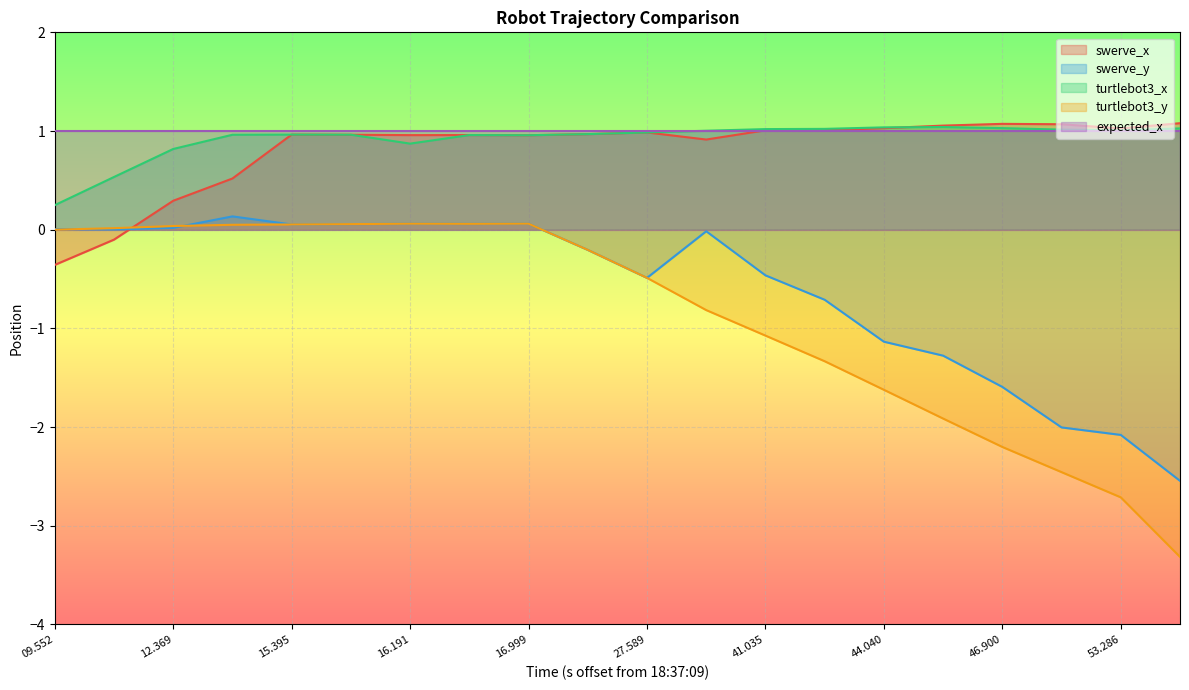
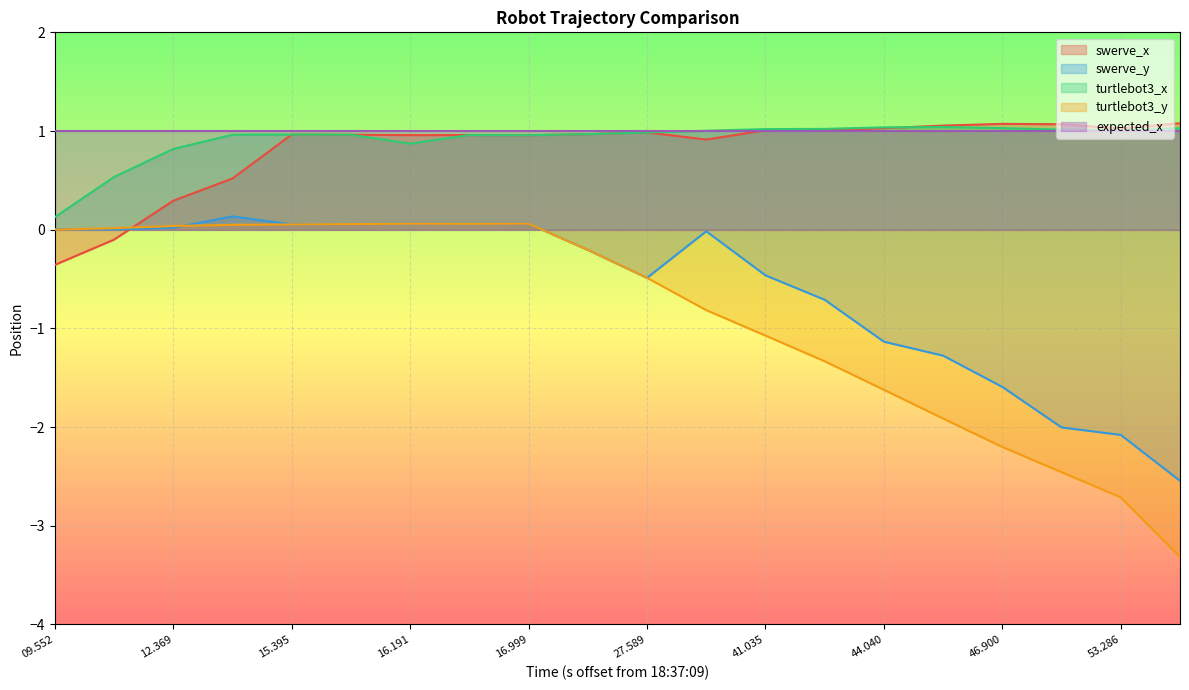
turtlebot3_x, 09.552: 0.2 -> 0.1
